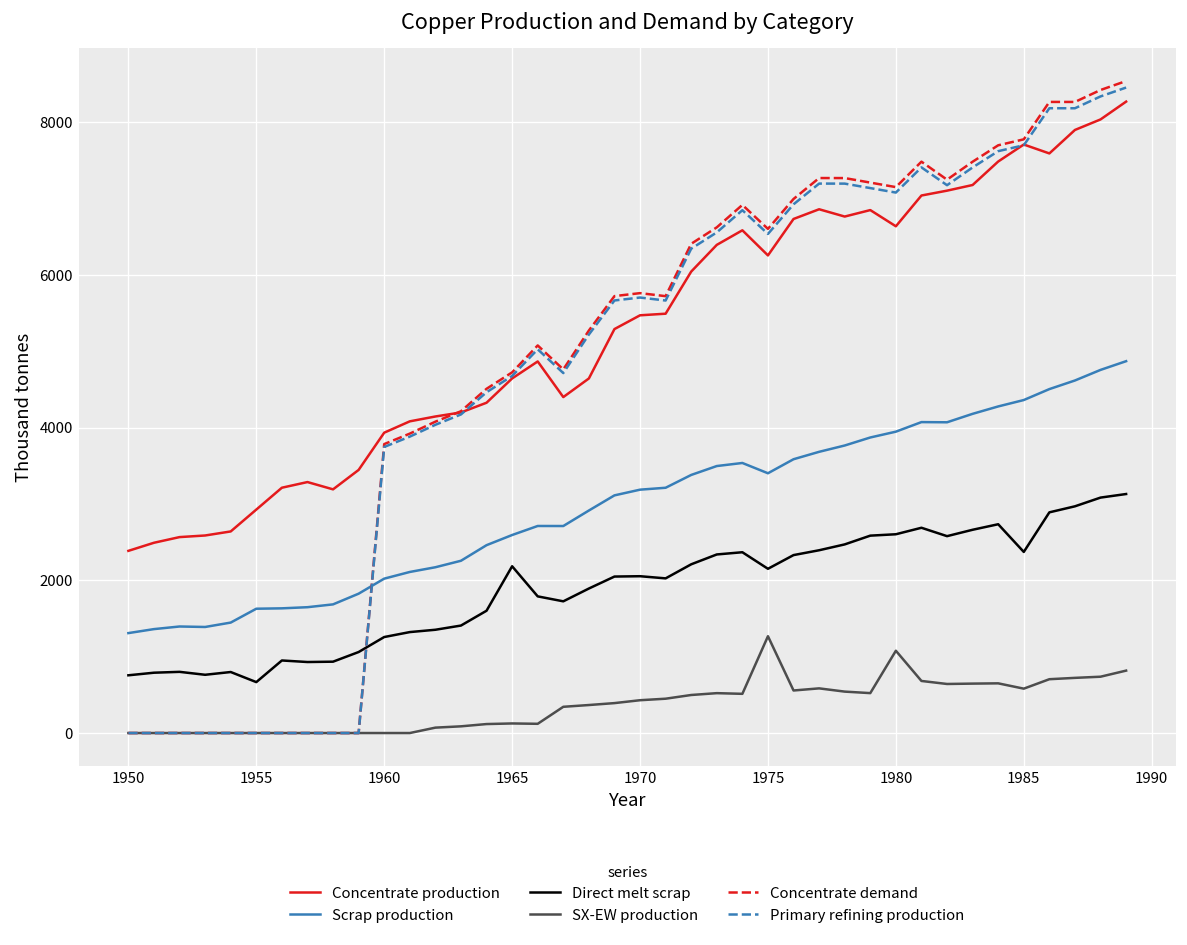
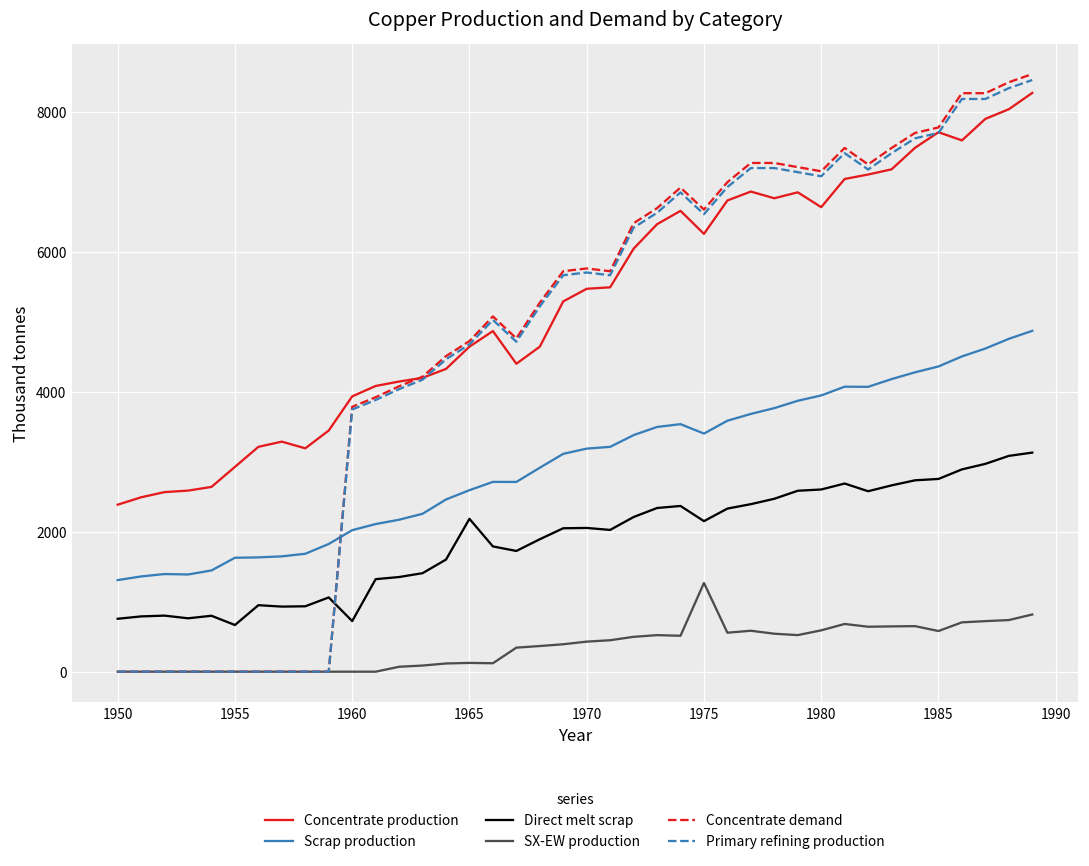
Direct melt scrap, 1960: 1300 -> 700
SX-EW production, 1980: 1100 -> 600
Direct melt scrap, 1985: 2400 -> 2800
